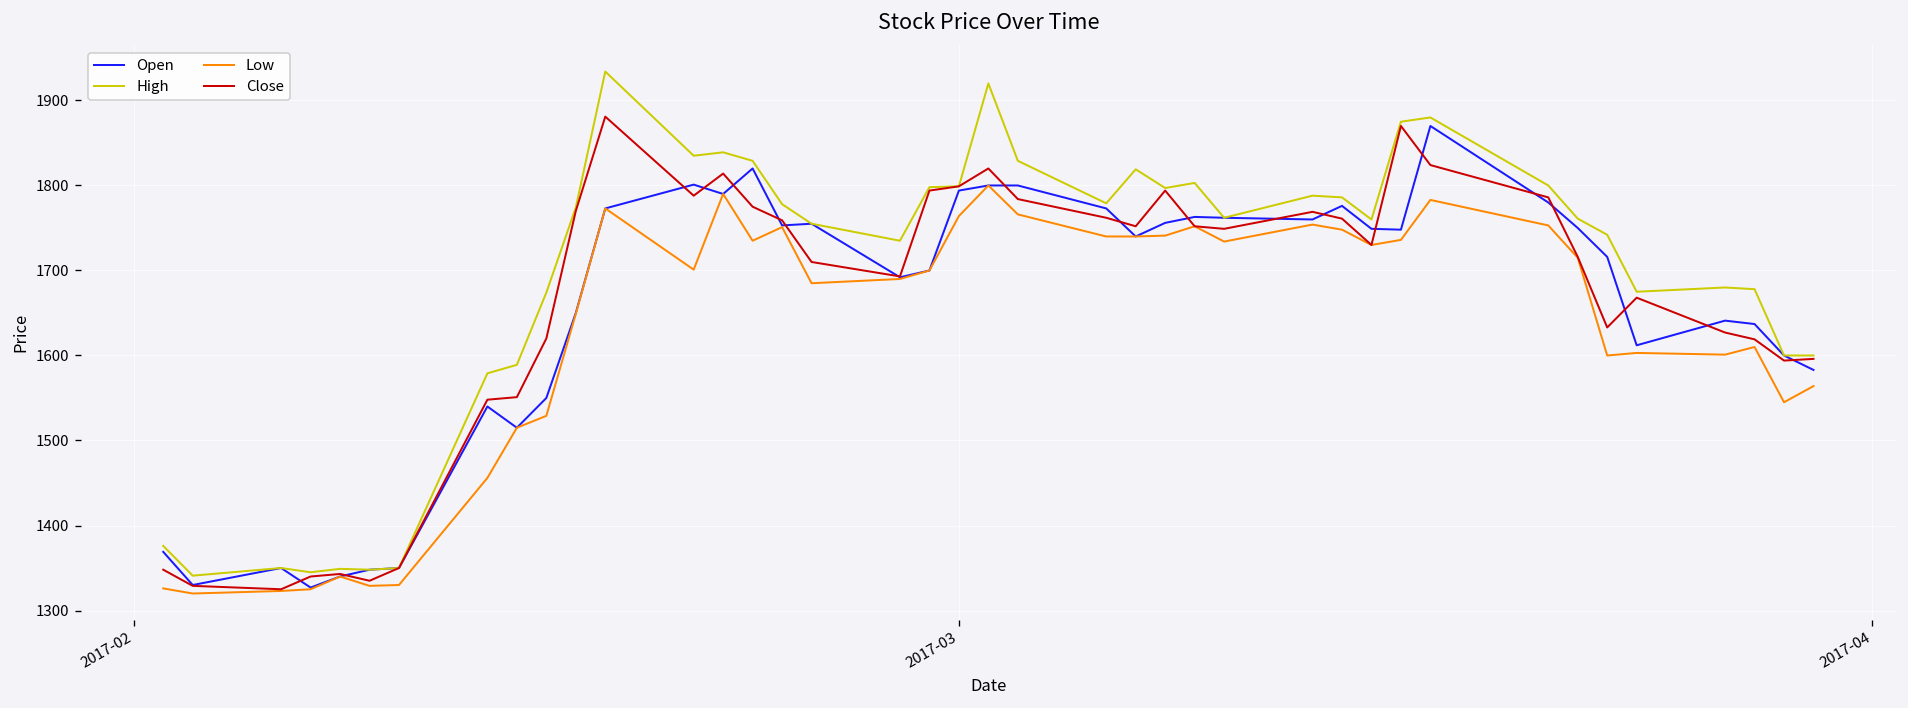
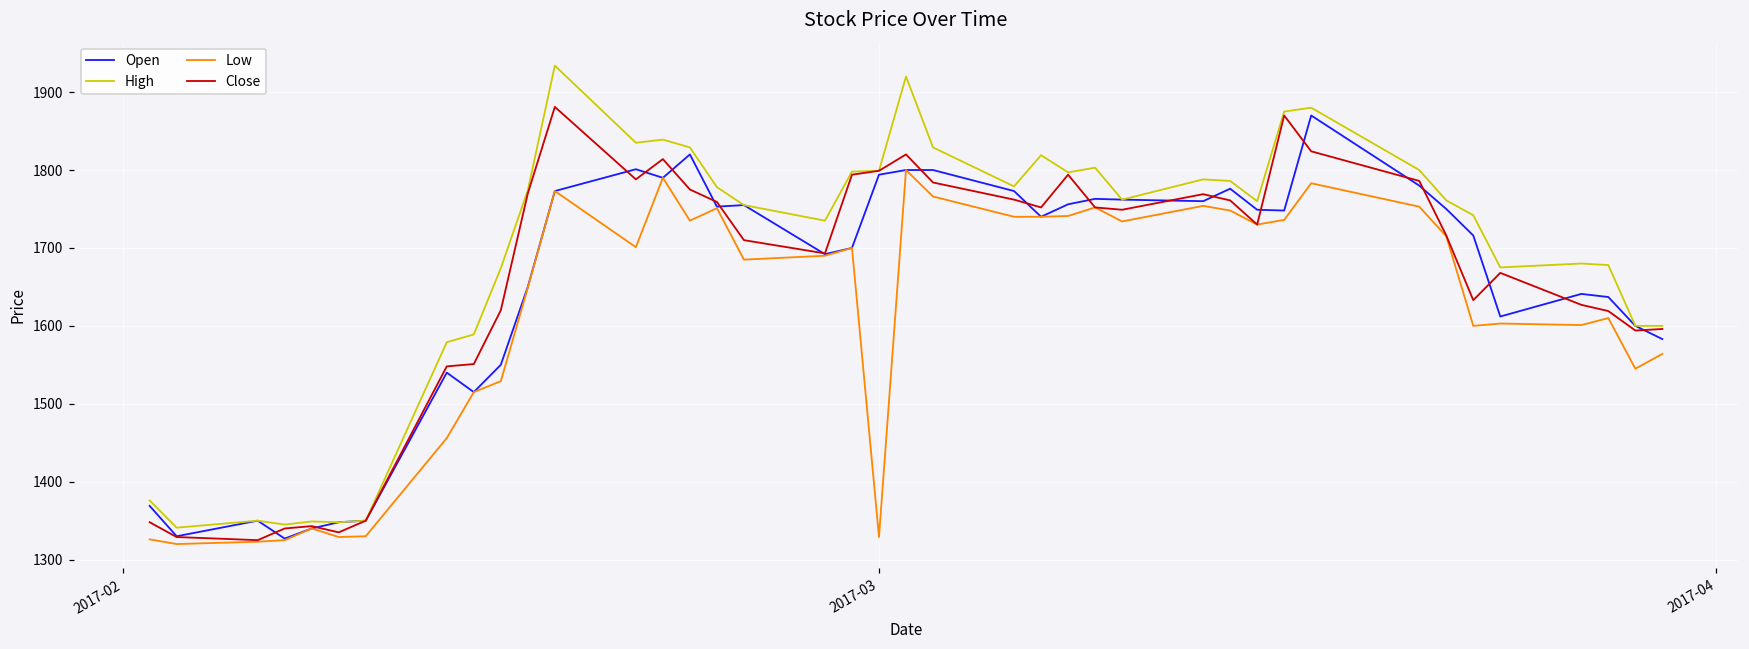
Low, 2017-03: 1760 -> 1330
